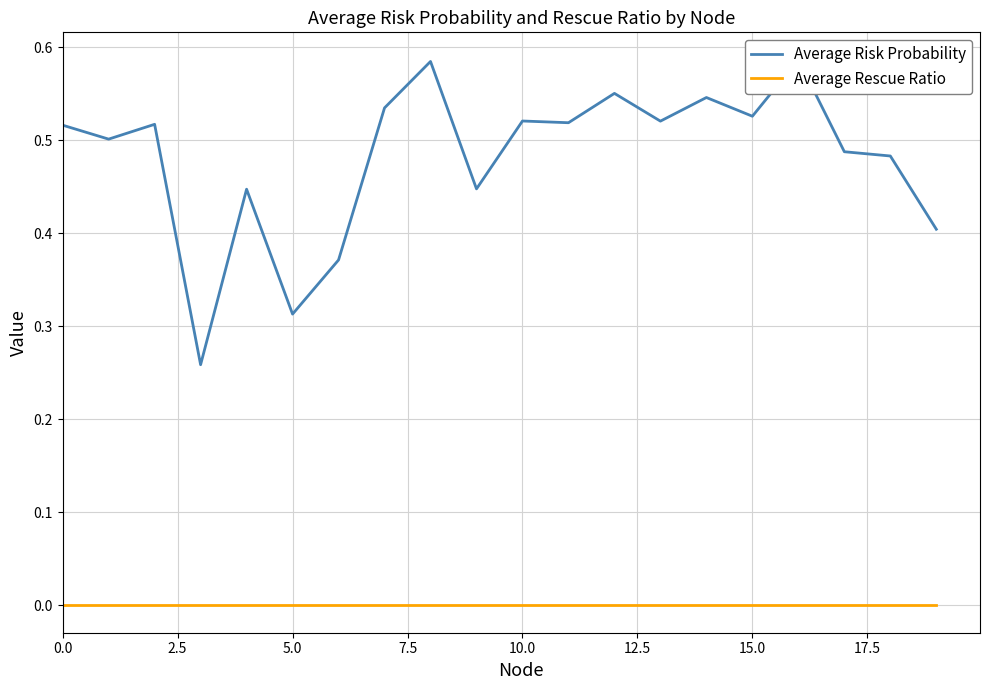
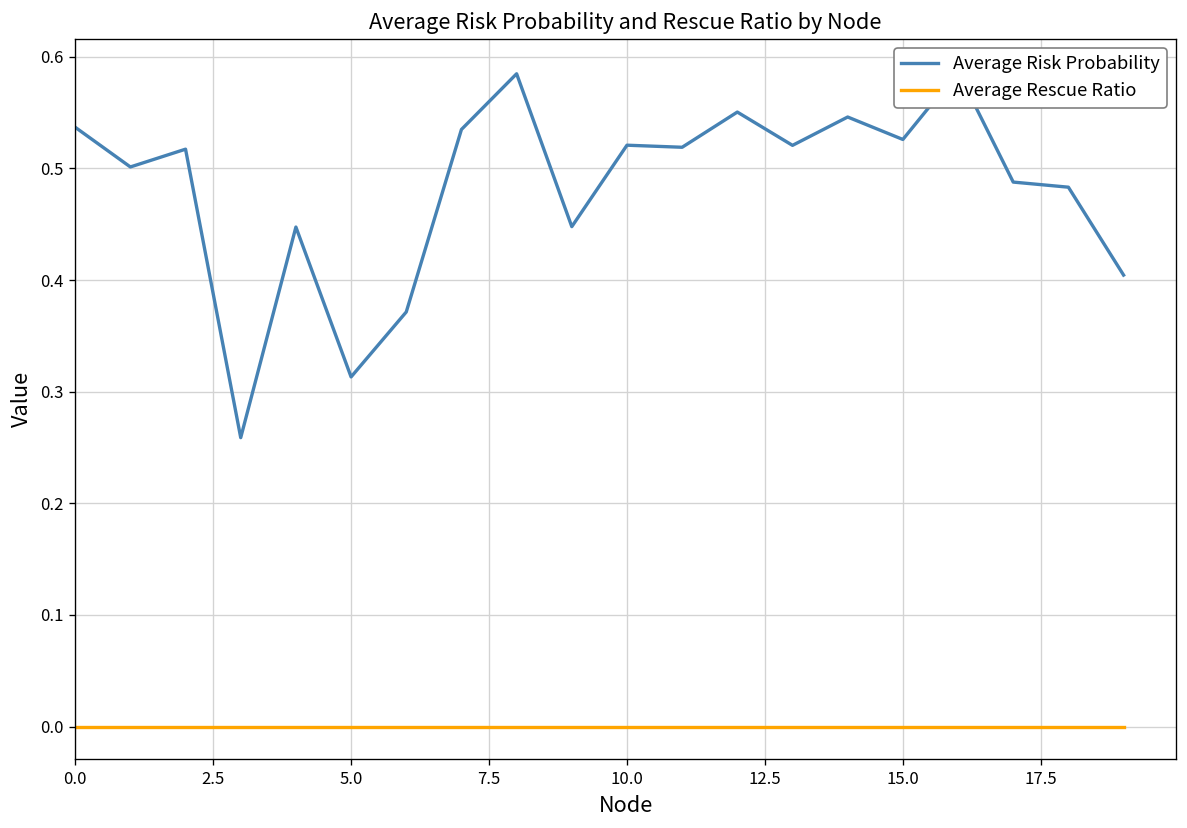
Average Risk Probability, 0.0: 0.52 -> 0.54
